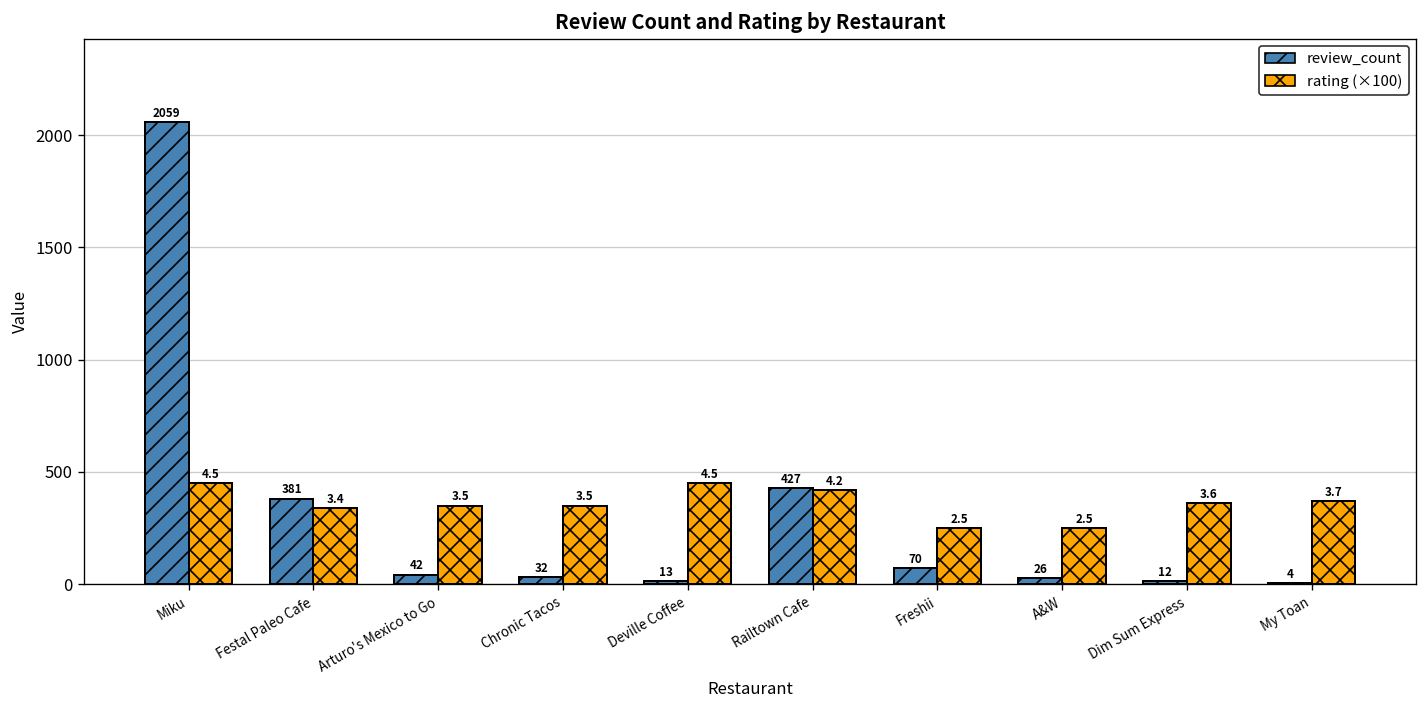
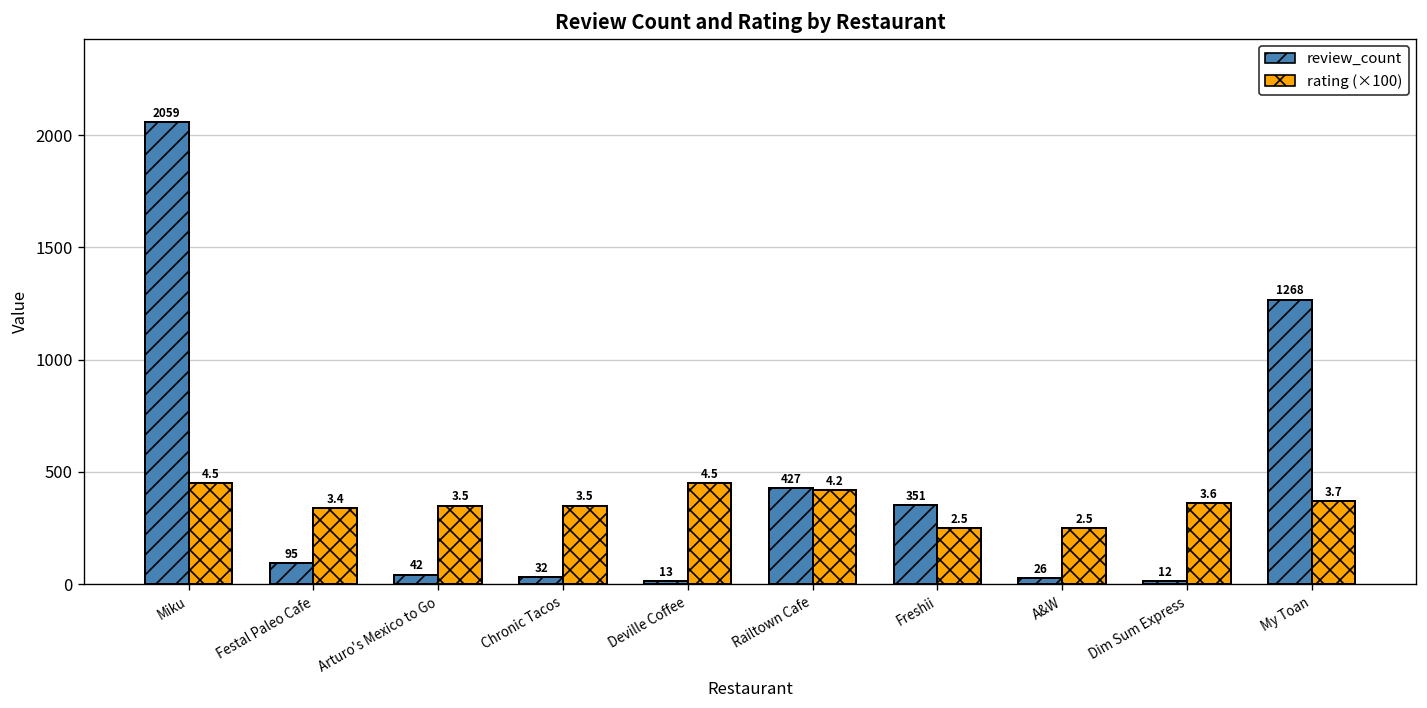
review_count, Festal Paleo Cafe: 381 -> 95
review_count, Freshii: 70 -> 351
review_count, My Toan: 4 -> 1268
